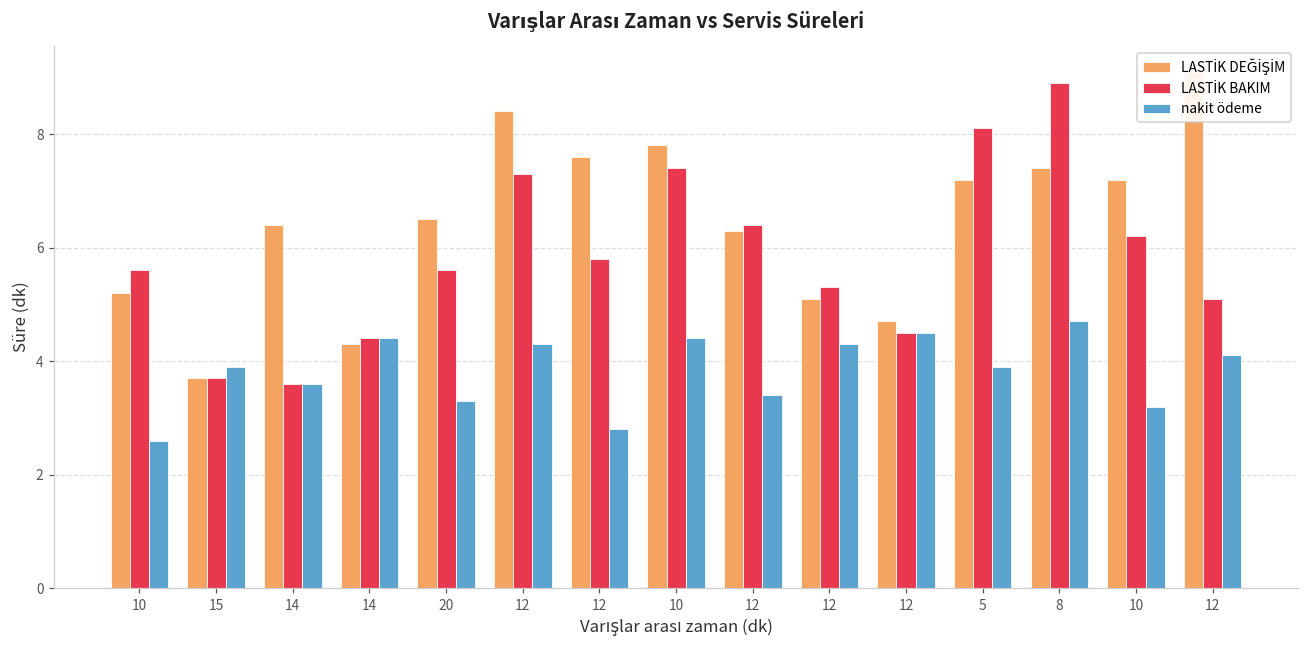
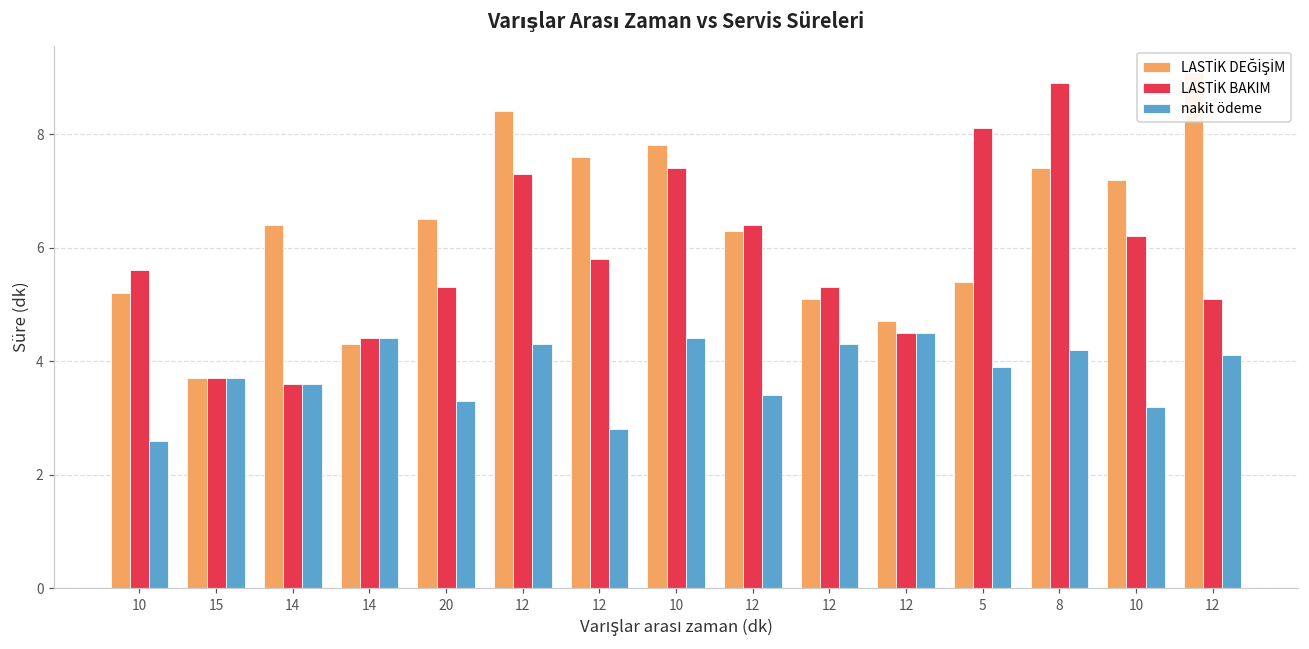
nakit ödeme, 15: 3.9 -> 3.7
LASTİK BAKIM, 20: 5.6 -> 5.3
LASTİK DEĞİŞİM, 5: 7.2 -> 5.4
nakit ödeme, 8: 4.7 -> 4.2
